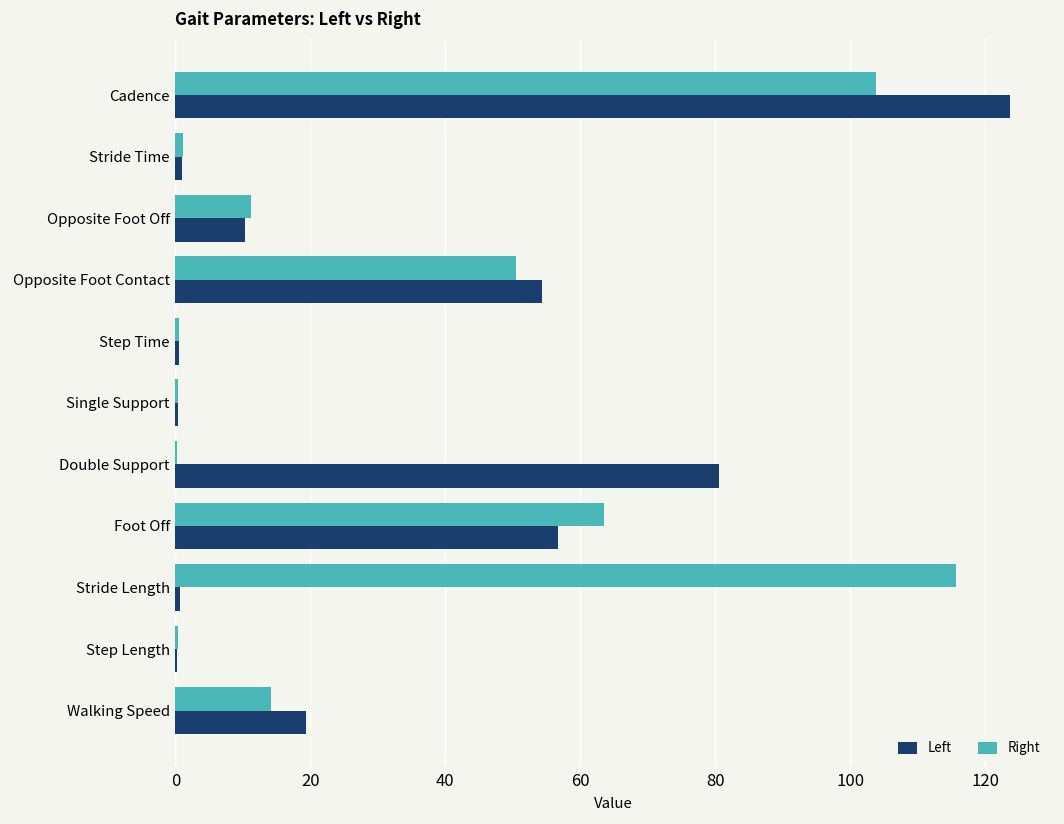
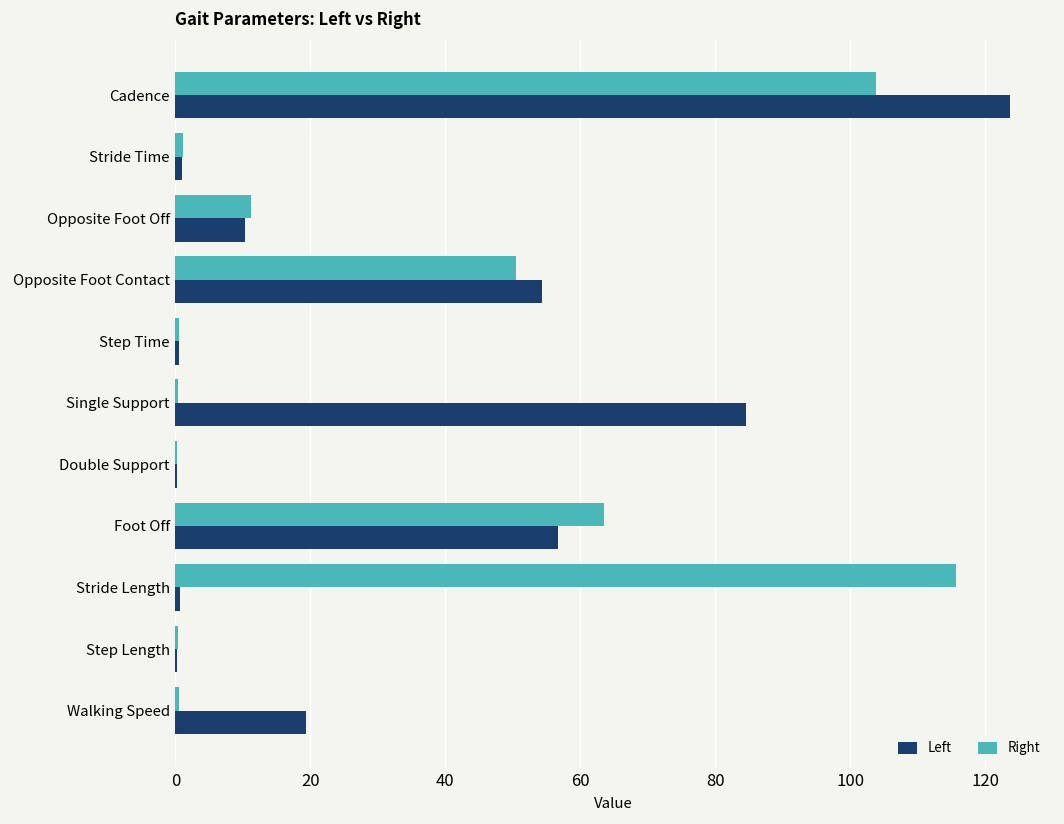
Left, Single Support: 0 -> 85
Left, Double Support: 81 -> 0
Right, Walking Speed: 14 -> 1
